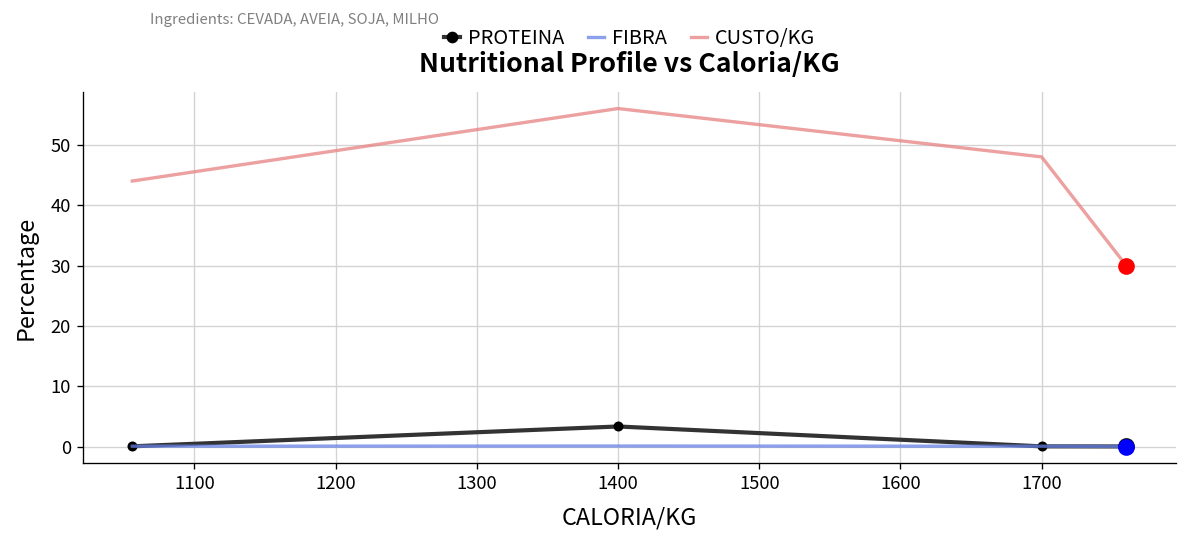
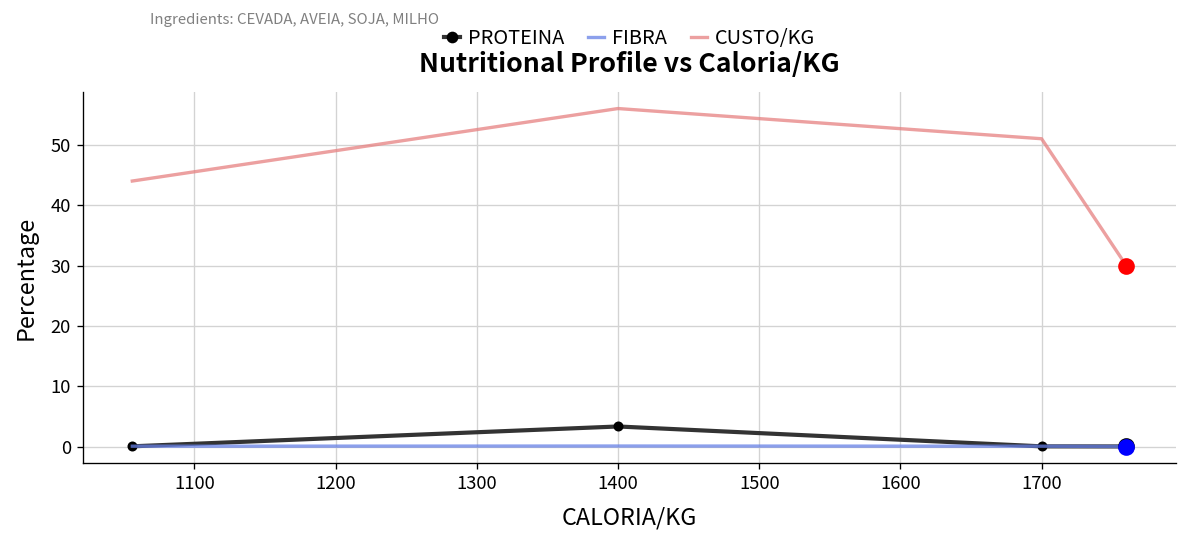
CUSTO/KG, 1700: 48 -> 51
